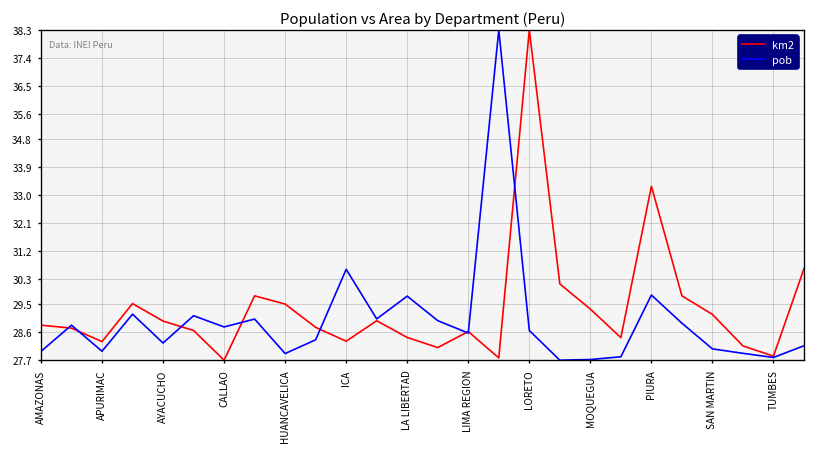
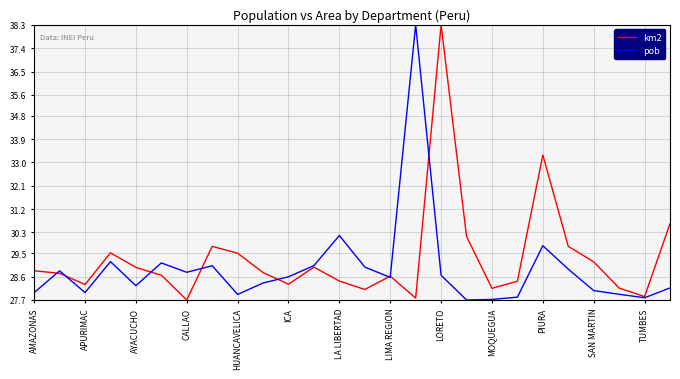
pob, ICA: 30.6 -> 28.6
pob, LA LIBERTAD: 29.8 -> 30.2
km2, MOQUEGUA: 29.3 -> 28.1
